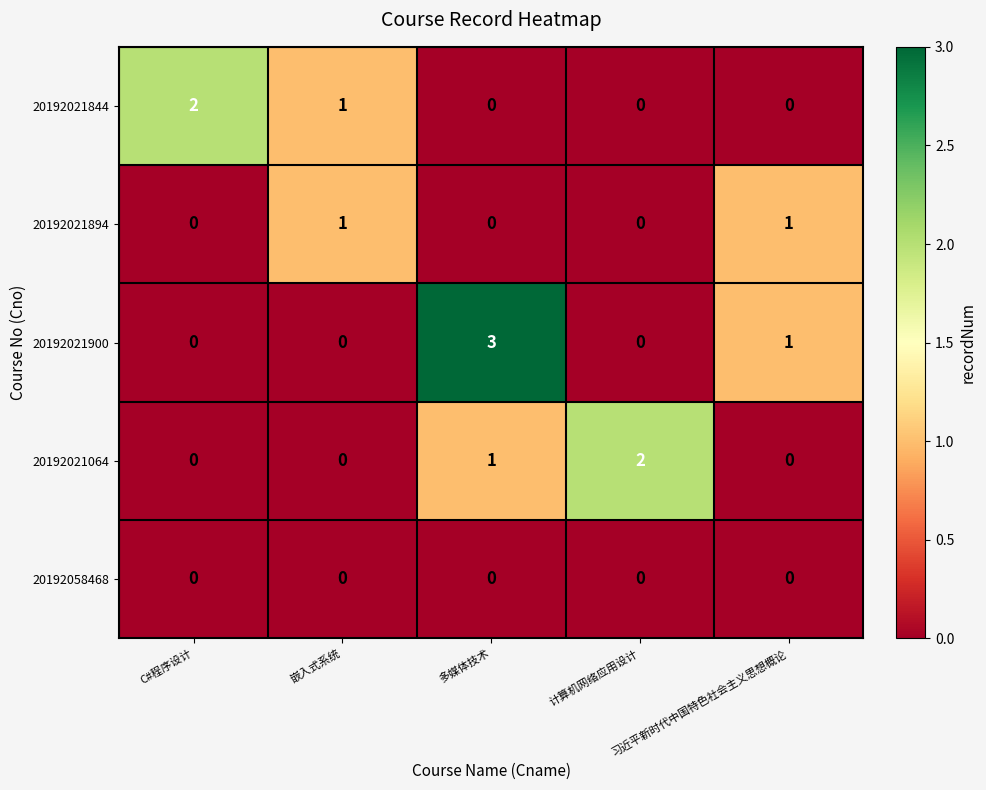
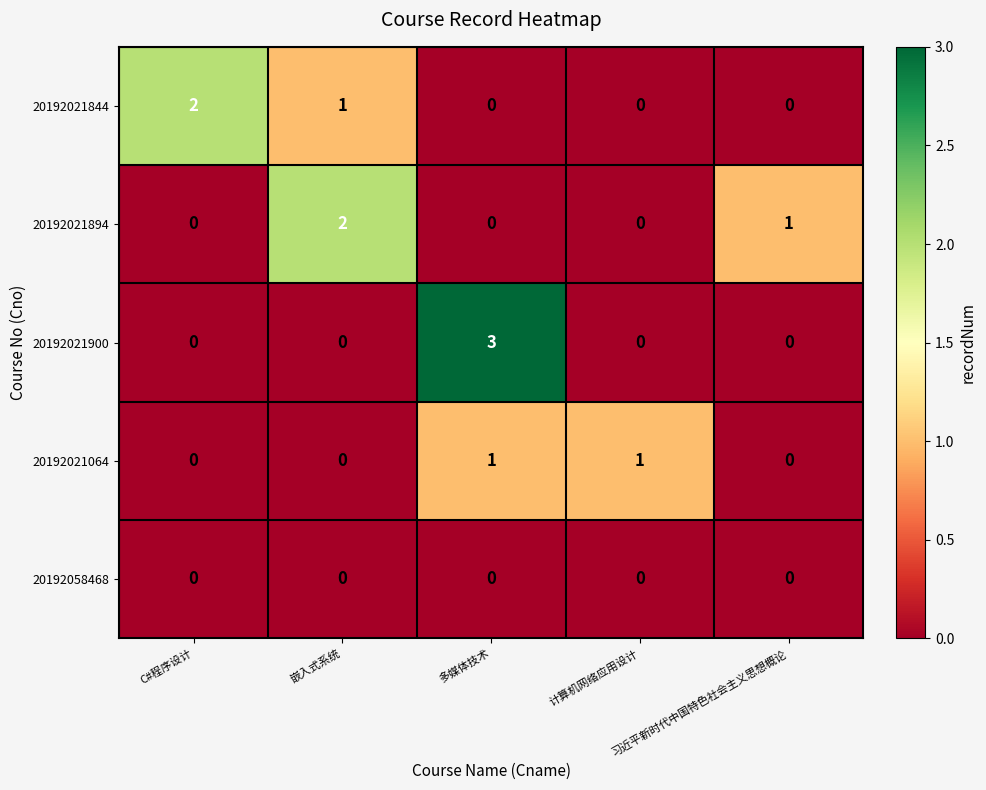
20192021894, 嵌入式系统: 1 -> 2
20192021900, 习近平新时代中国特色社会主义思想概论: 1 -> 0
20192021064, 计算机网络应用设计: 2 -> 1
